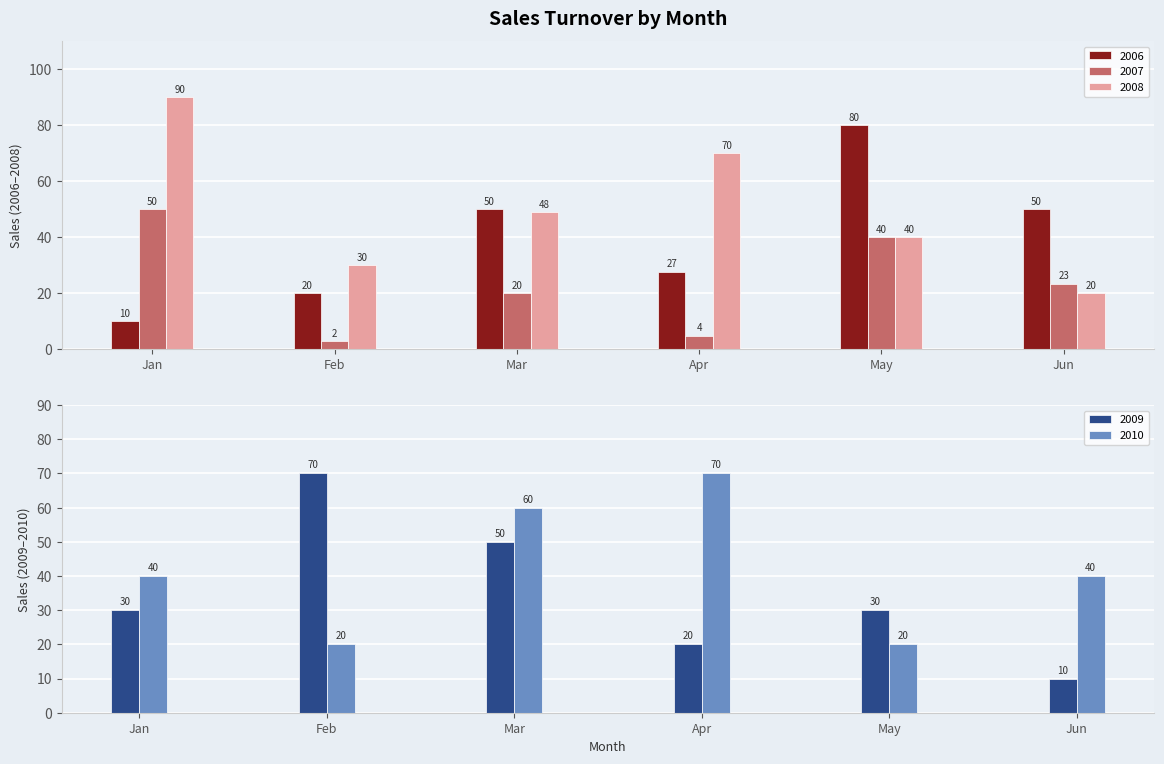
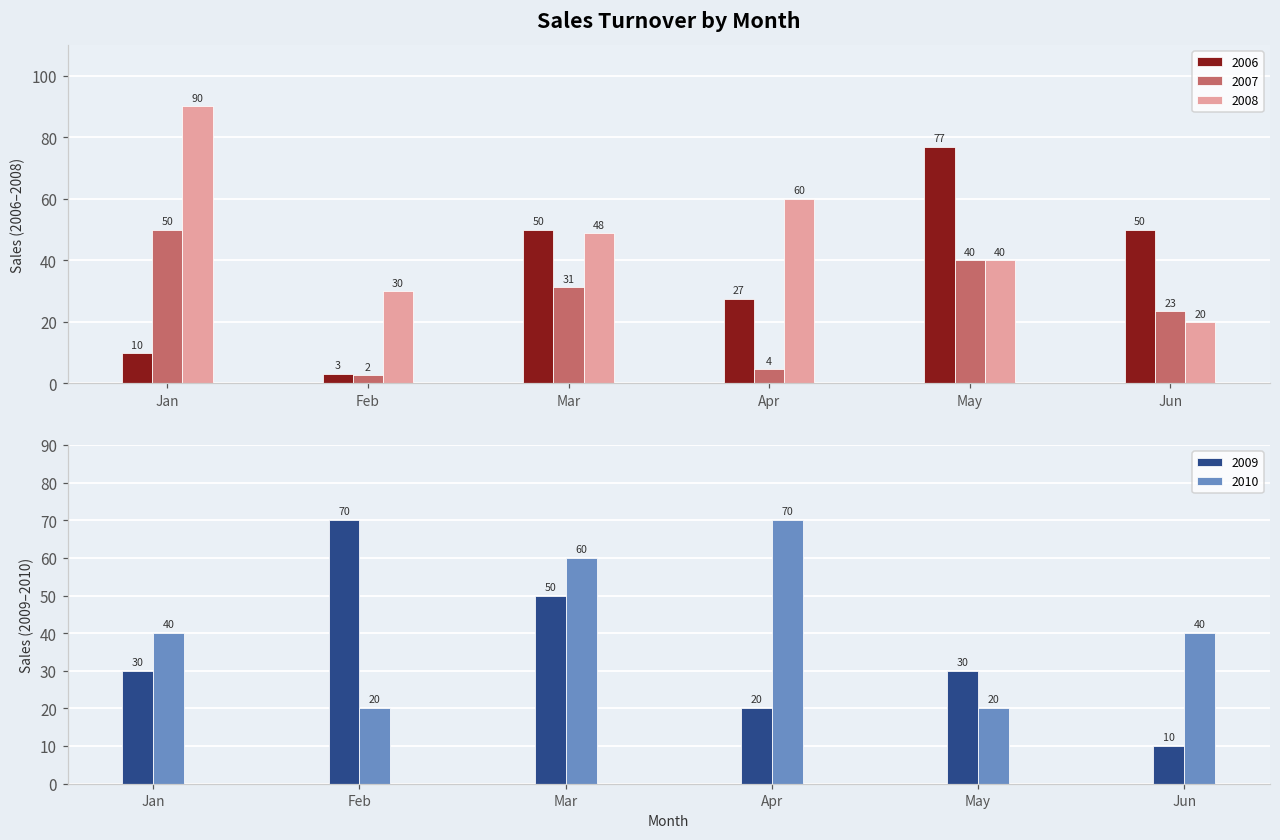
Sales Turnover by Month, 2006, Feb: 20 -> 3
Sales Turnover by Month, 2007, Mar: 20 -> 31
Sales Turnover by Month, 2008, Apr: 70 -> 60
Sales Turnover by Month, 2006, May: 80 -> 77
